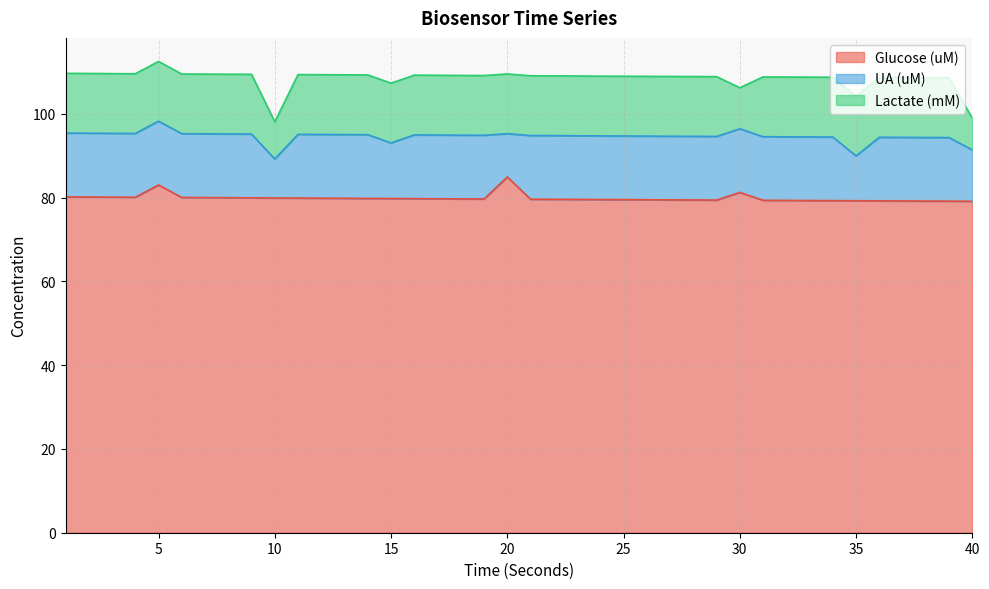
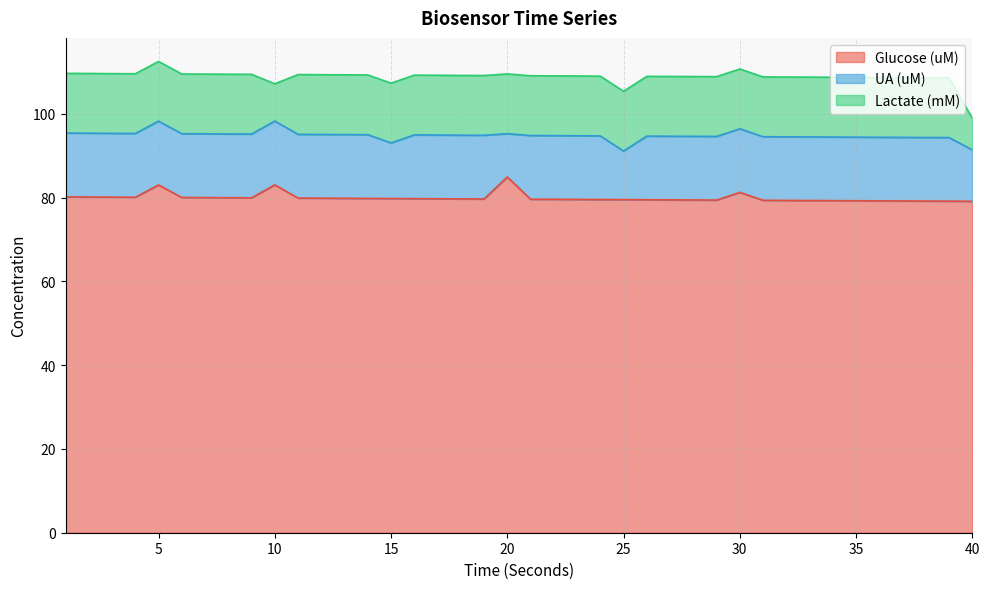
Glucose (uM), 10: 80 -> 83
UA (uM), 10: 9 -> 15
UA (uM), 25: 15 -> 12
Lactate (mM), 30: 10 -> 14
UA (uM), 35: 11 -> 15
